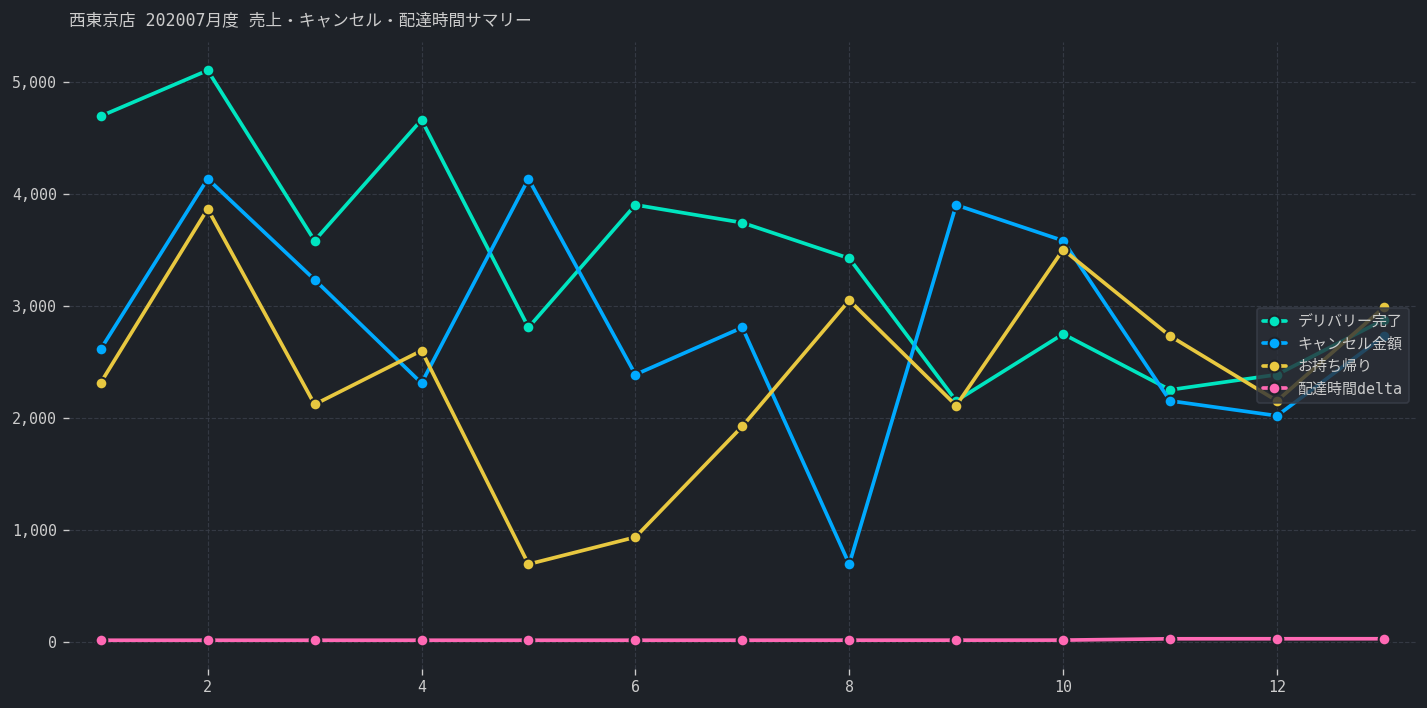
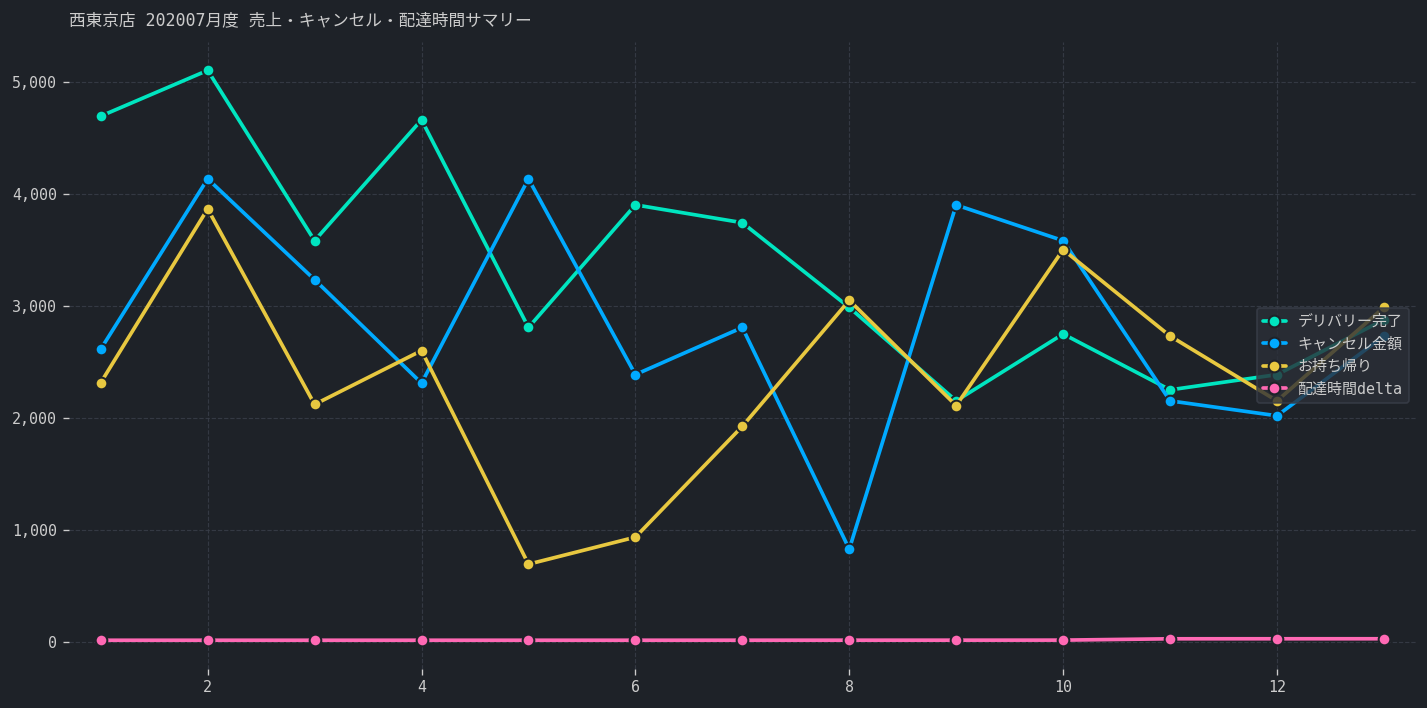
デリバリー完了, 8: 3,400 -> 3,000
キャンセル金額, 8: 700 -> 800
